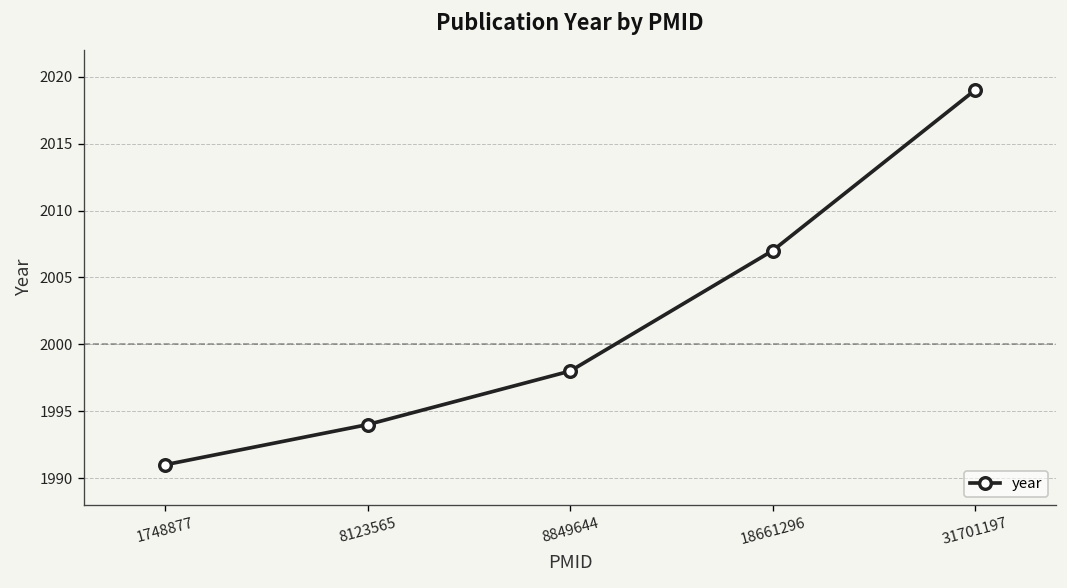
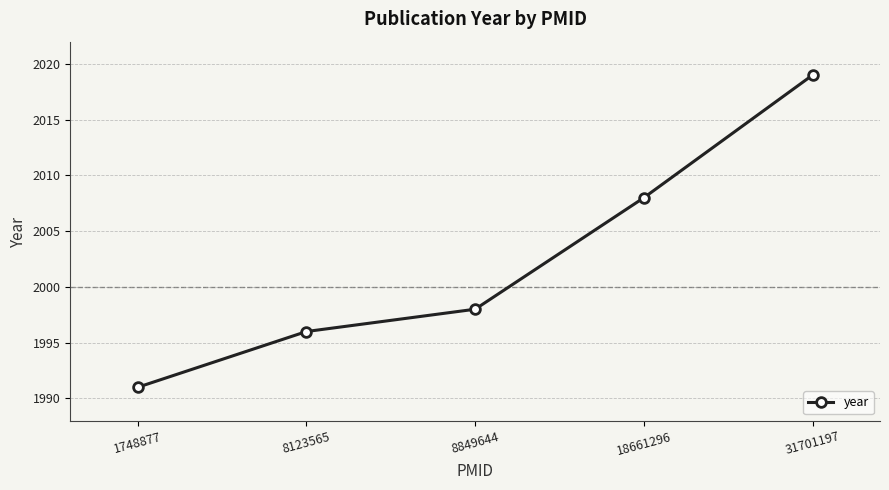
8123565: 1994 -> 1996
18661296: 2007 -> 2008
